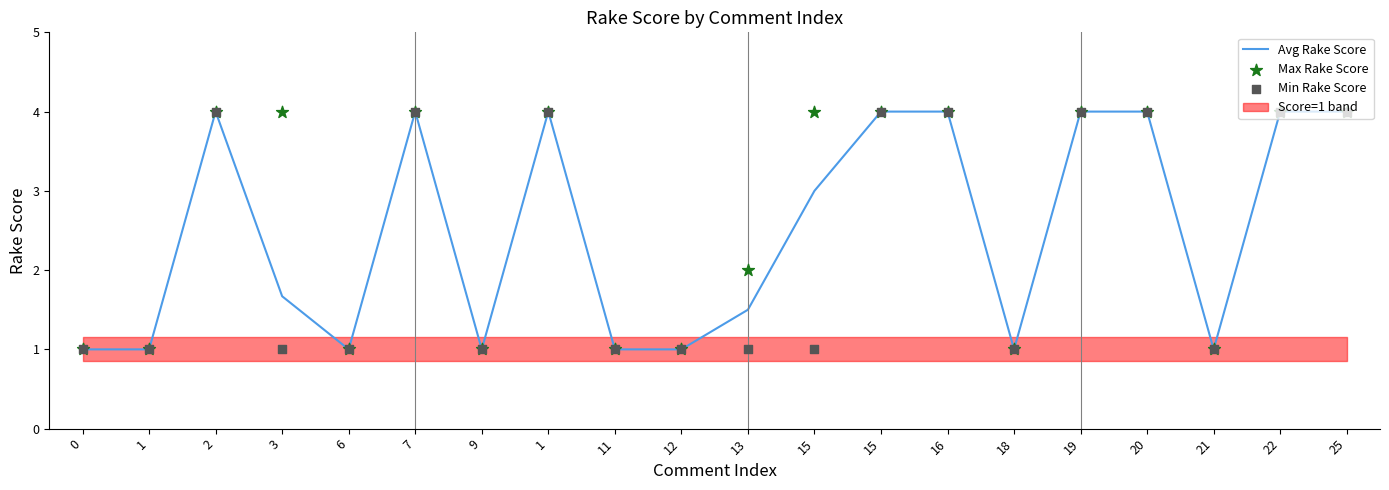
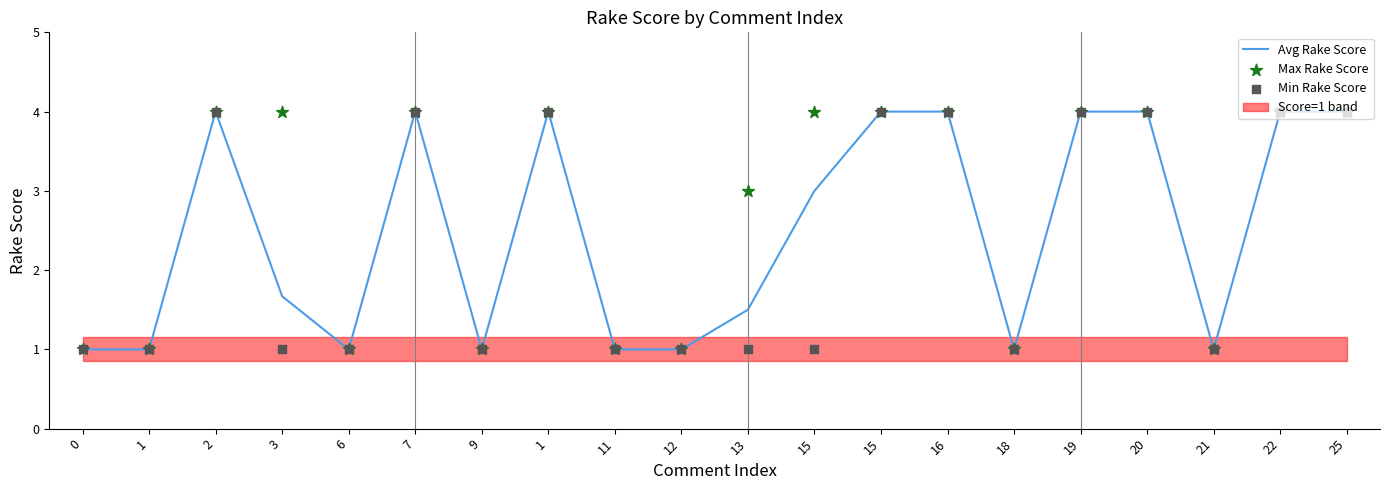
Max Rake Score, 13: 2 -> 3
